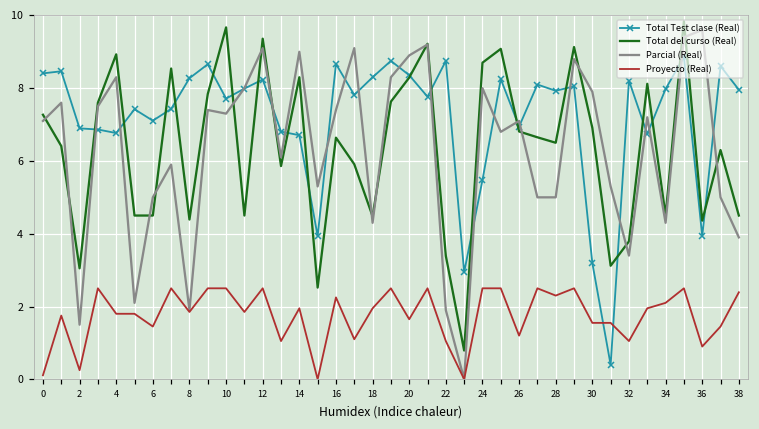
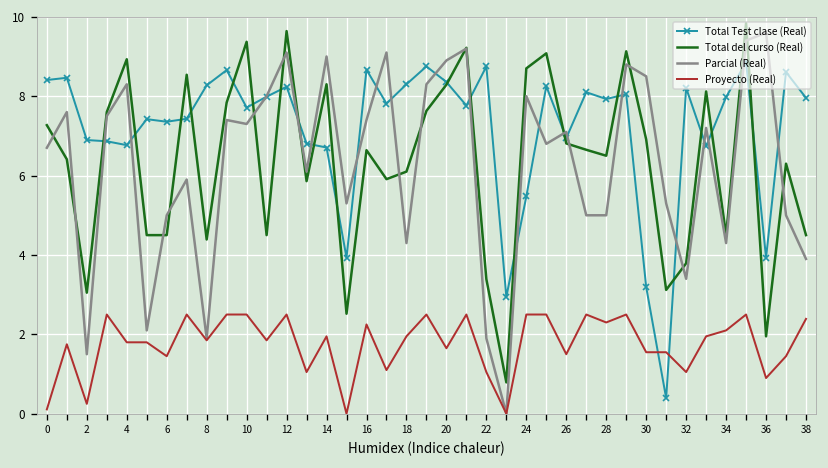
Parcial (Real), 0: 7.1 -> 6.7
Total Test clase (Real), 6: 7.1 -> 7.4
Total del curso (Real), 10: 9.7 -> 9.4
Total del curso (Real), 12: 9.4 -> 9.6
Total del curso (Real), 18: 4.5 -> 6.1
Proyecto (Real), 26: 1.2 -> 1.5
Parcial (Real), 30: 7.9 -> 8.5
Total del curso (Real), 36: 4.4 -> 2.0
